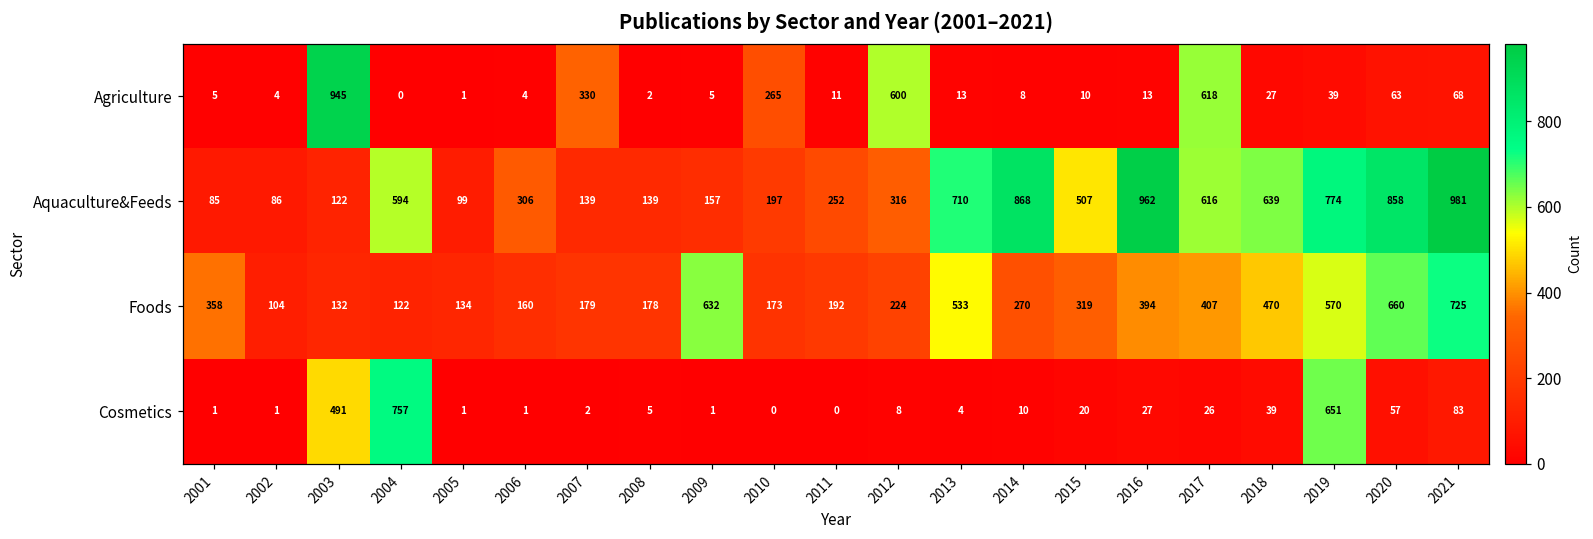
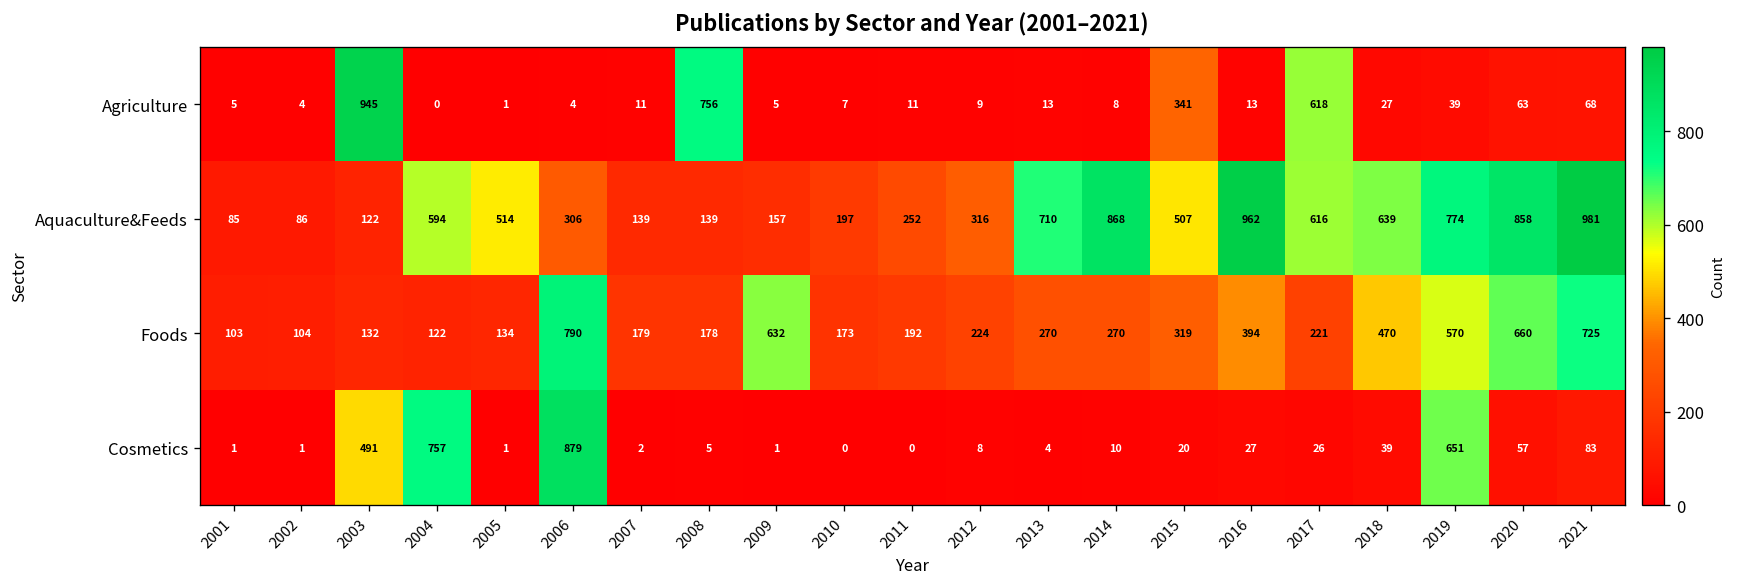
Agriculture, 2007: 330 -> 11
Agriculture, 2008: 2 -> 756
Agriculture, 2010: 265 -> 7
Agriculture, 2012: 600 -> 9
Agriculture, 2015: 10 -> 341
Aquaculture&Feeds, 2005: 99 -> 514
Foods, 2001: 358 -> 103
Foods, 2006: 160 -> 790
Foods, 2013: 533 -> 270
Foods, 2017: 407 -> 221
Cosmetics, 2006: 1 -> 879
